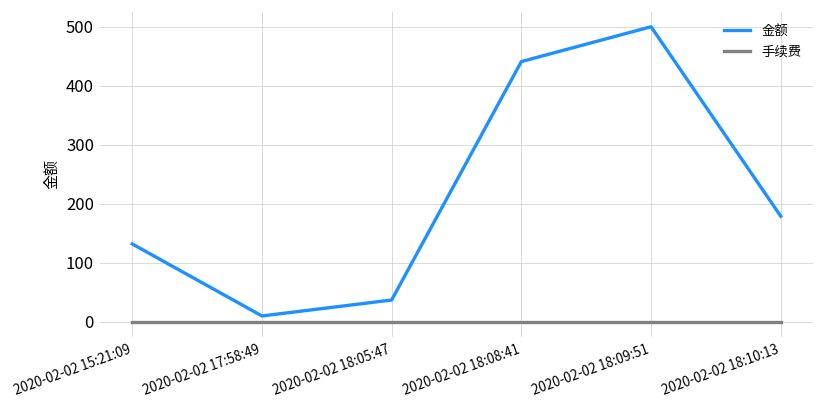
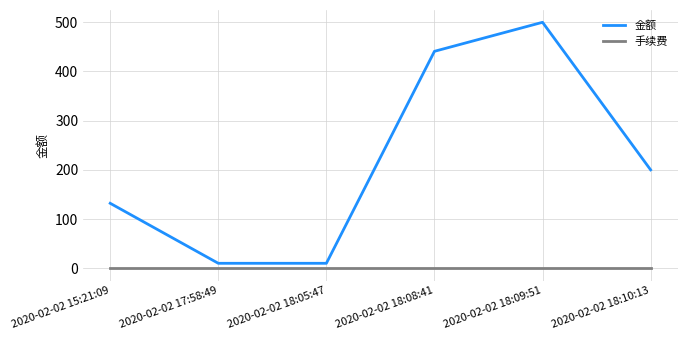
金额, 2020-02-02 18:05:47: 40 -> 10
金额, 2020-02-02 18:10:13: 180 -> 200
